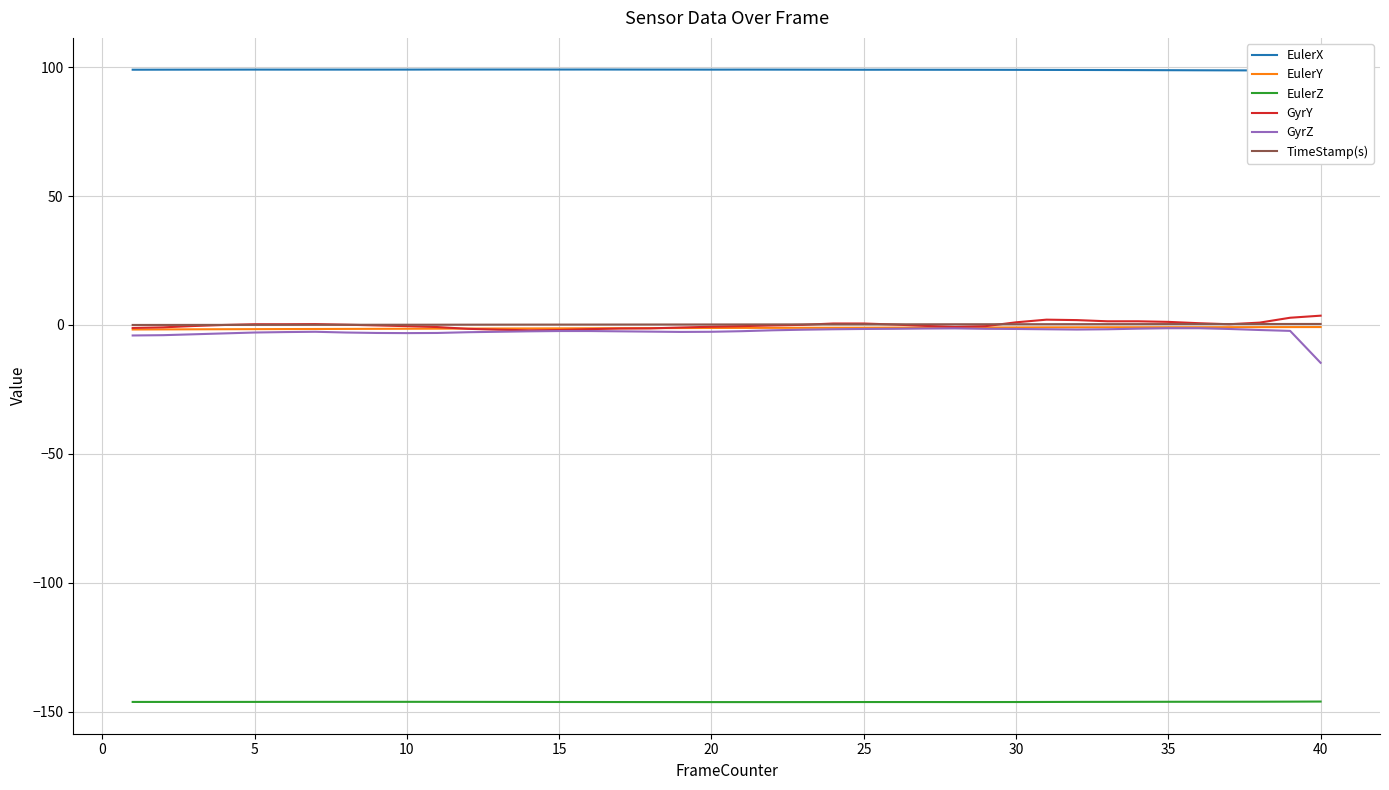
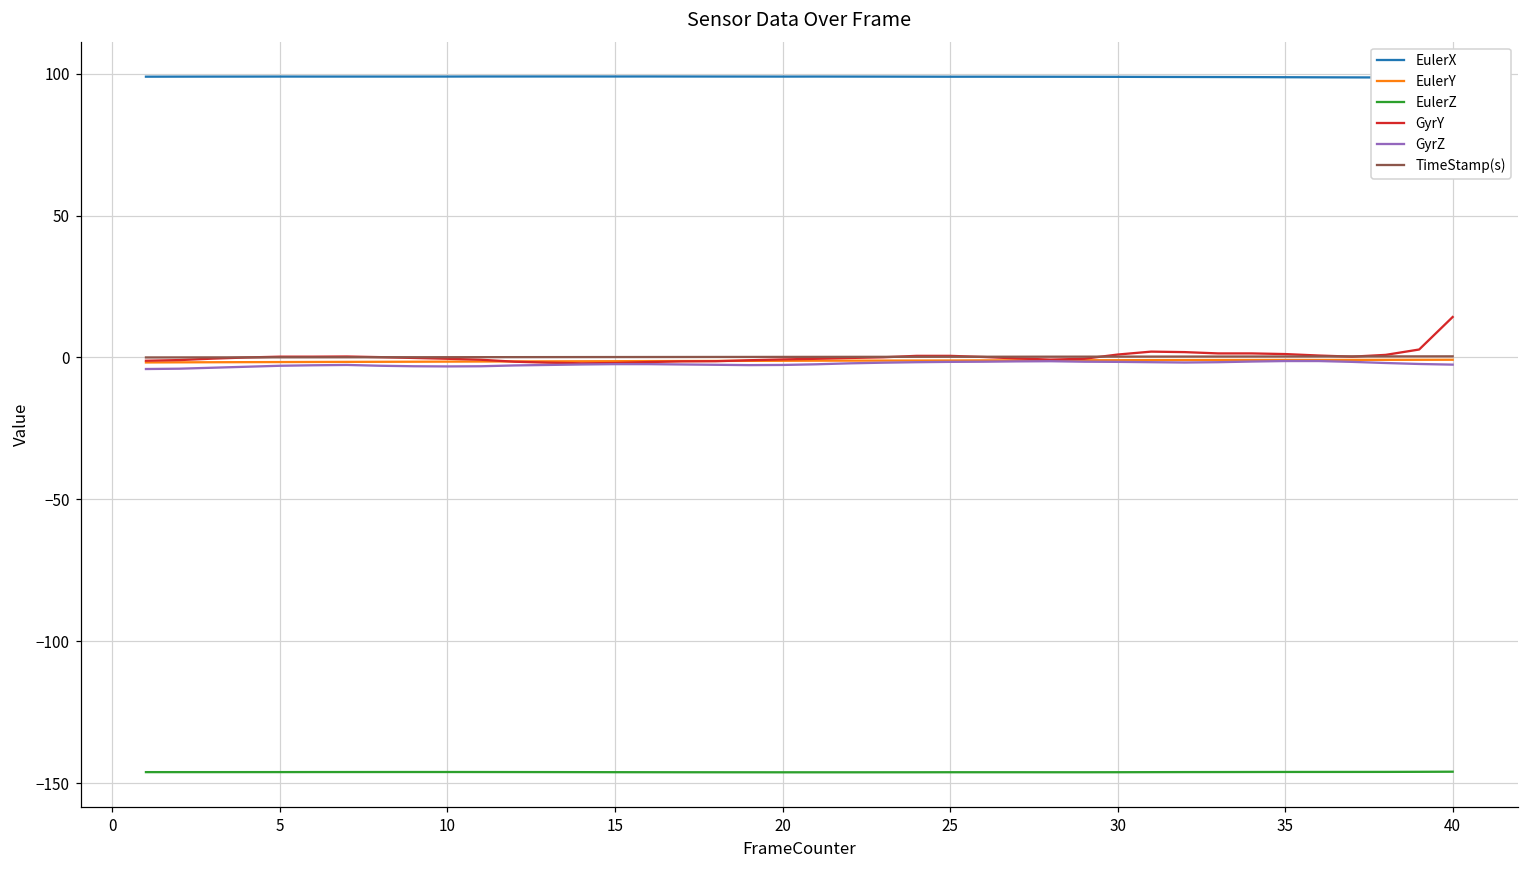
GyrY, 40: 4 -> 14
GyrZ, 40: -15 -> -3
